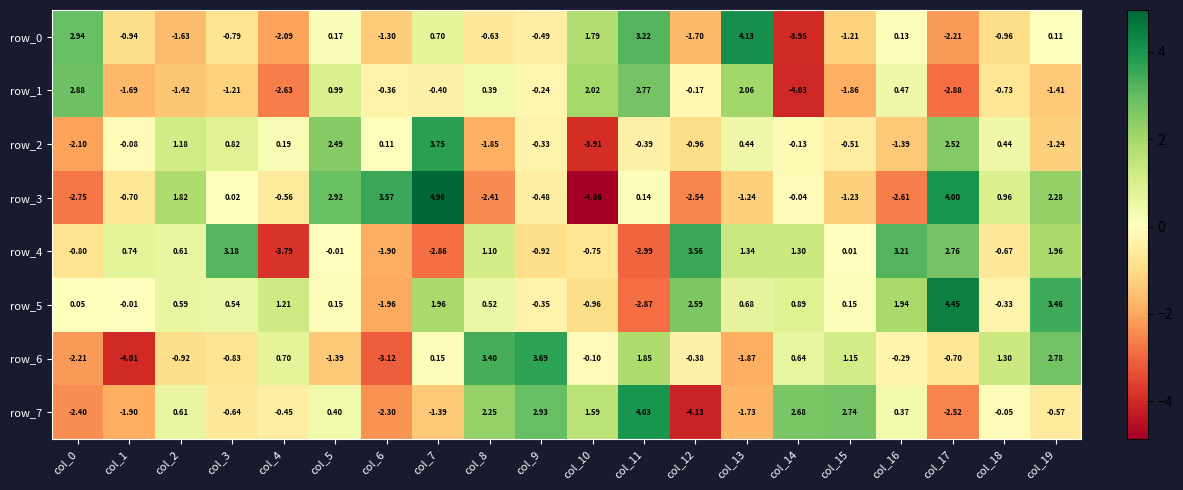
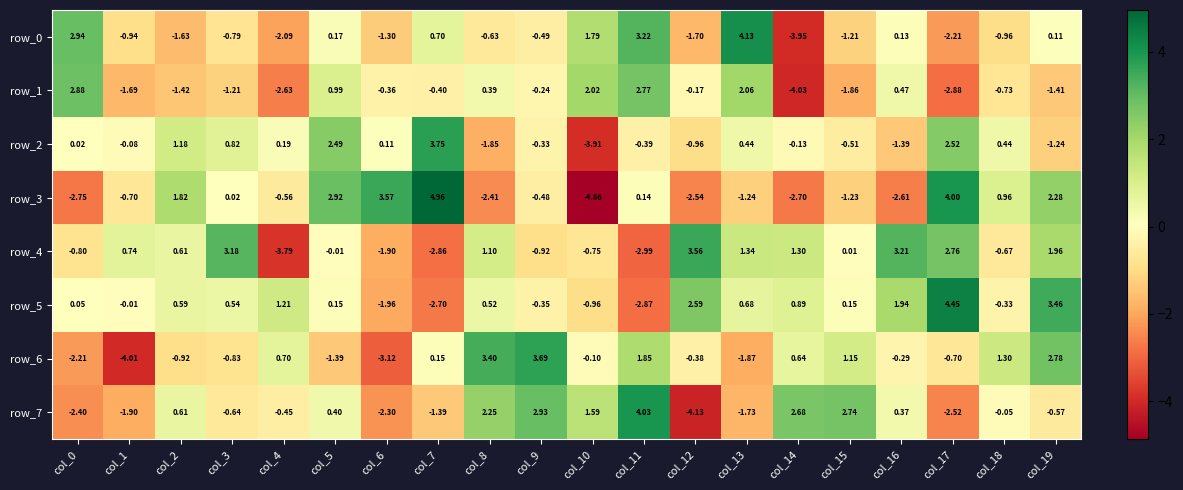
row_2, col_0: -2.10 -> 0.02
row_3, col_14: -0.04 -> -2.70
row_5, col_7: 1.96 -> -2.70
